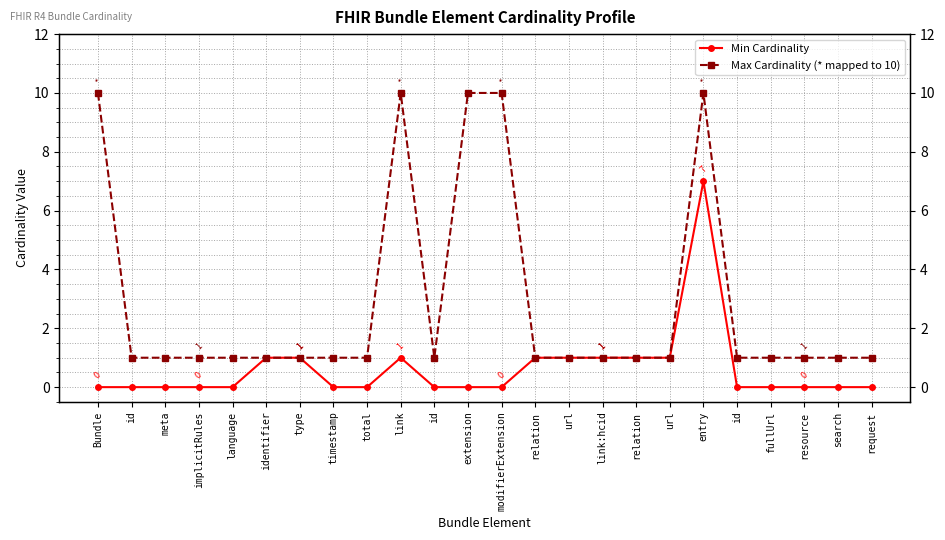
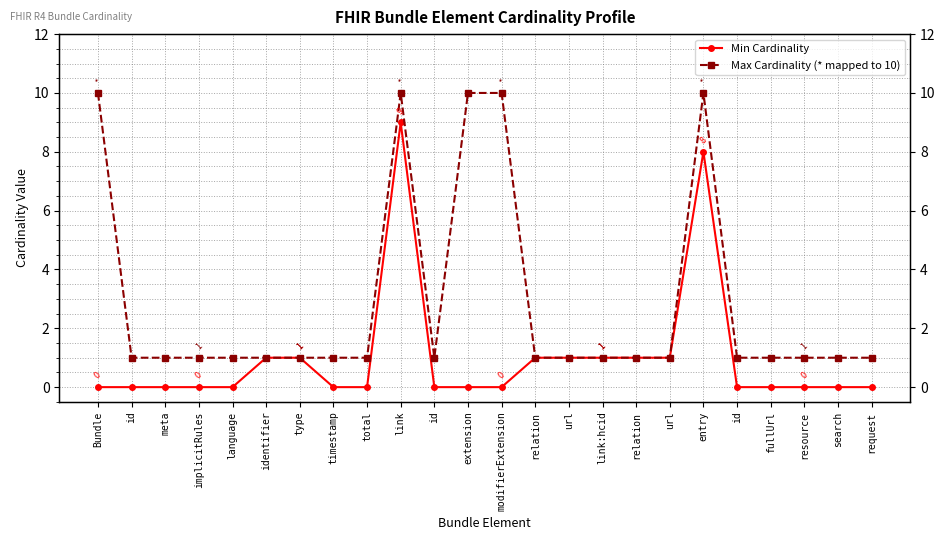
Min Cardinality, link: 1 -> 9
Min Cardinality, entry: 7 -> 8
